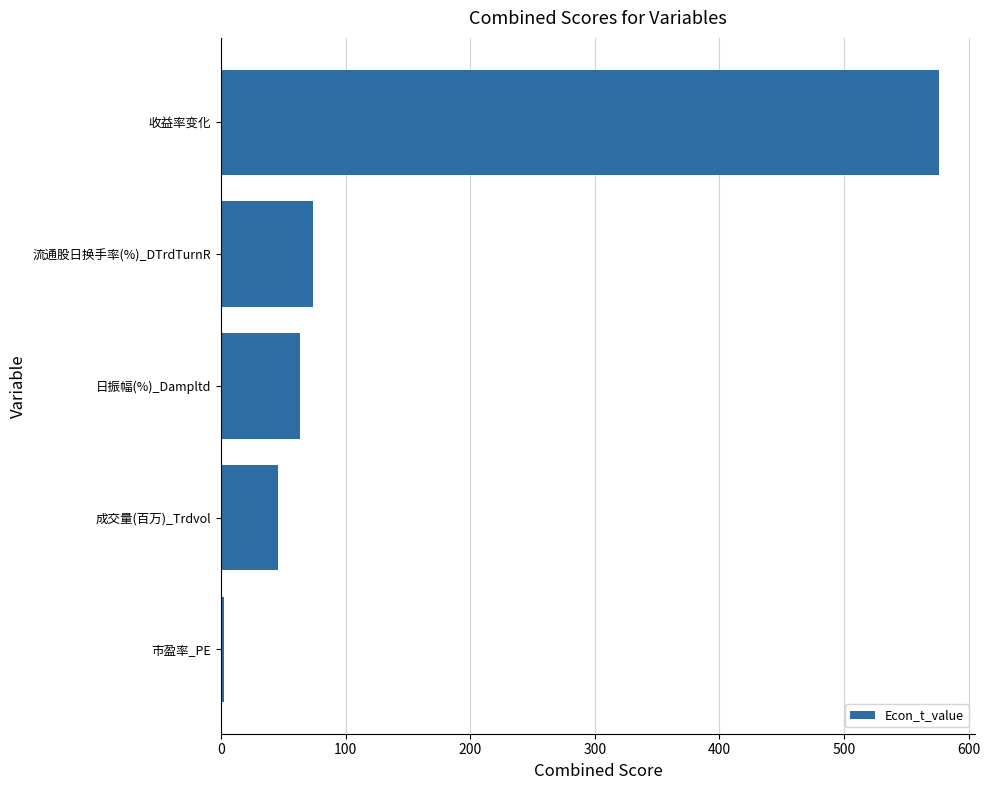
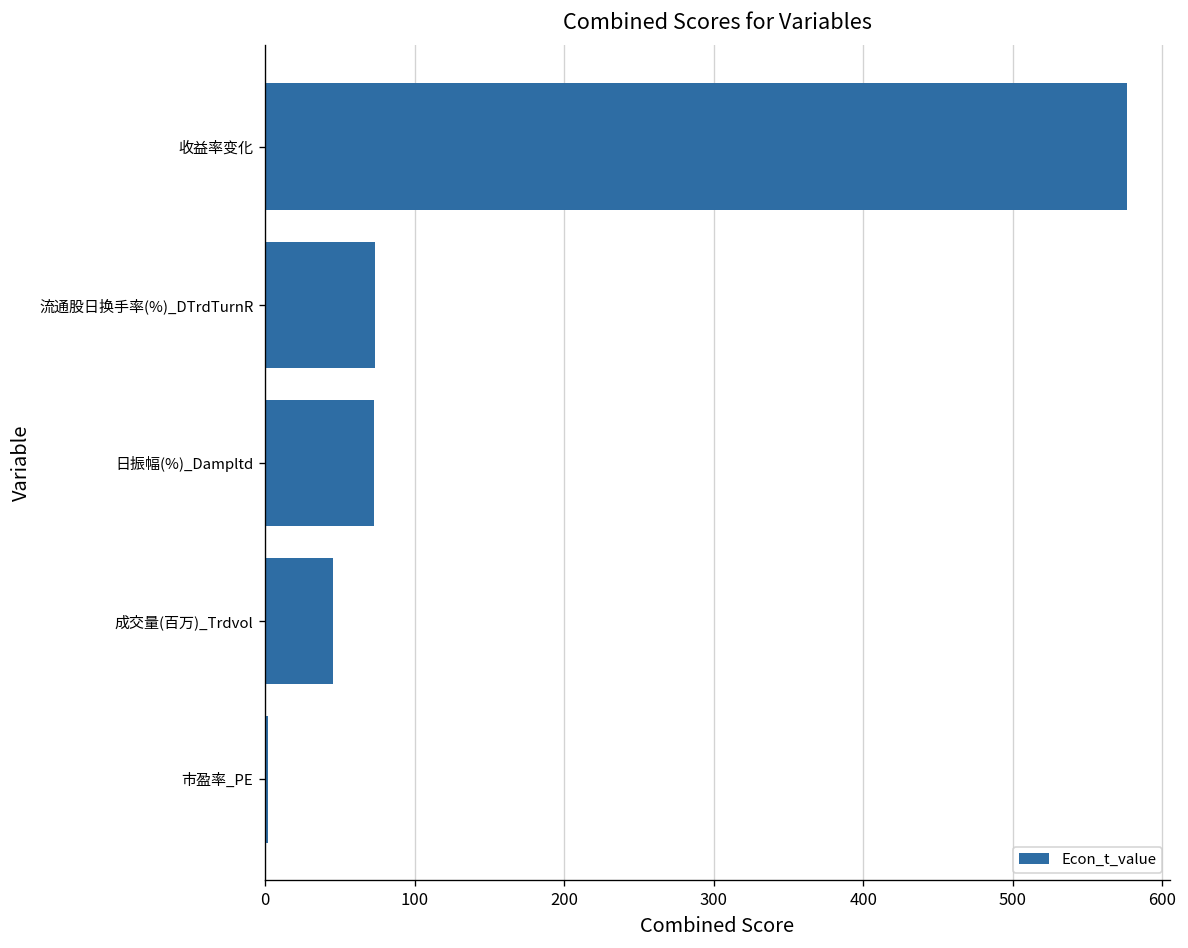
日振幅(%)_Dampltd: 64 -> 73
